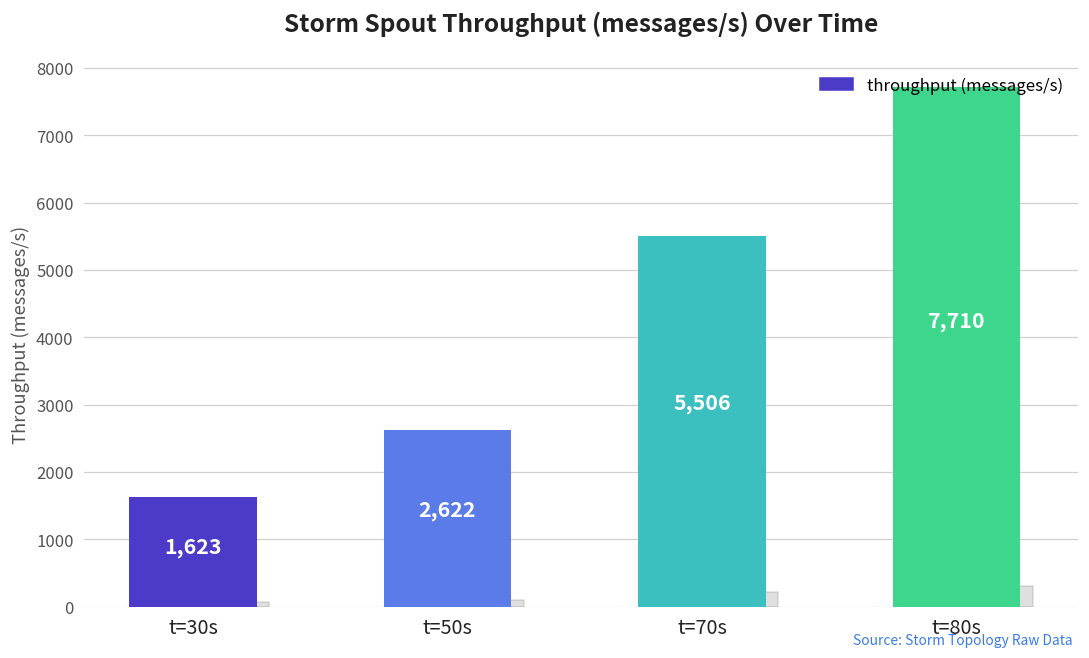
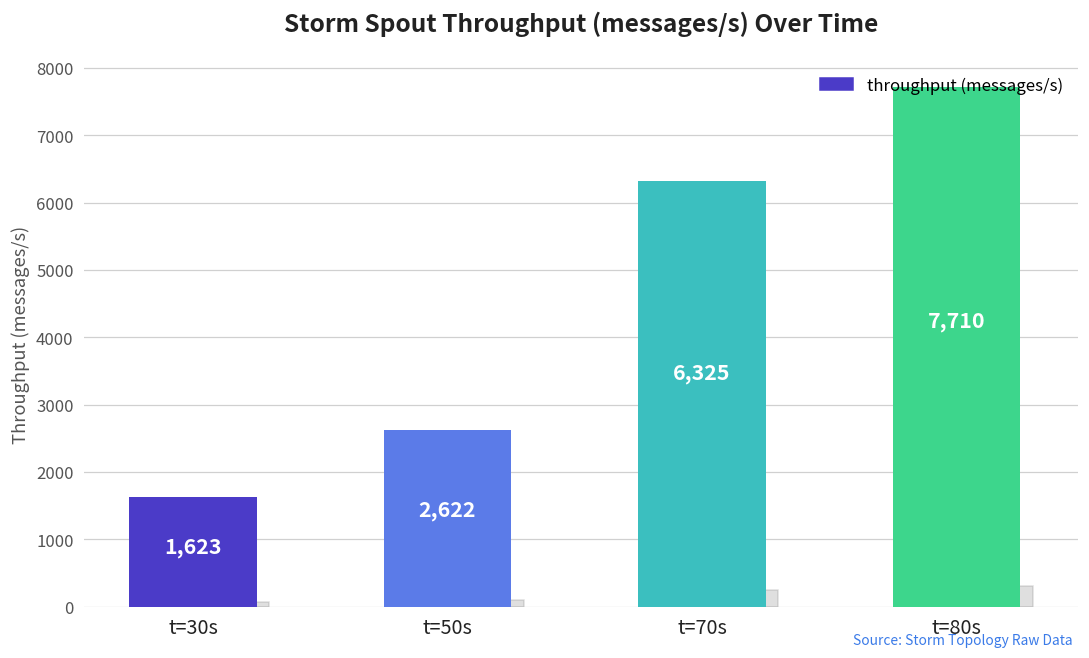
t=70s: 5,506 -> 6,325
